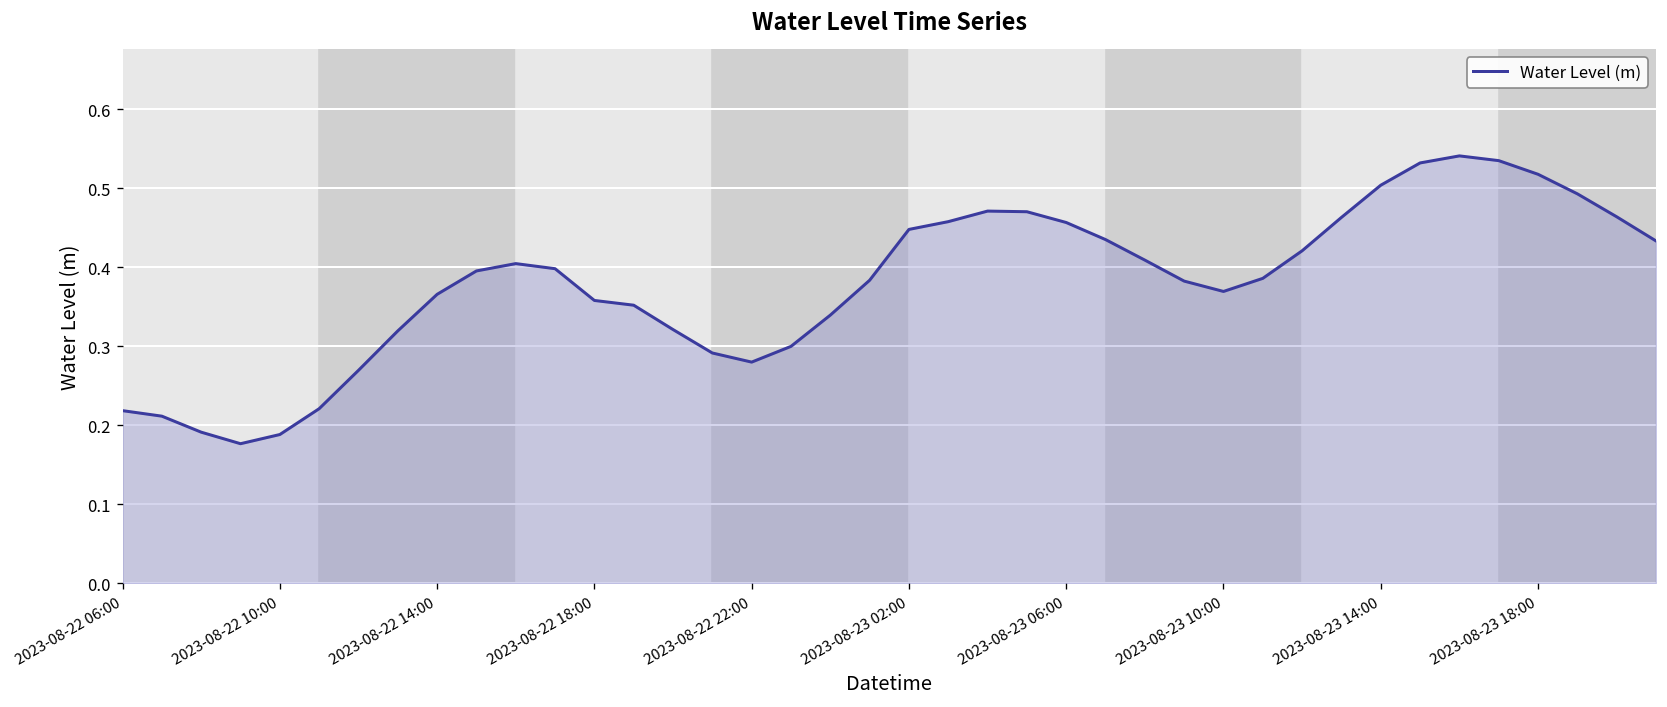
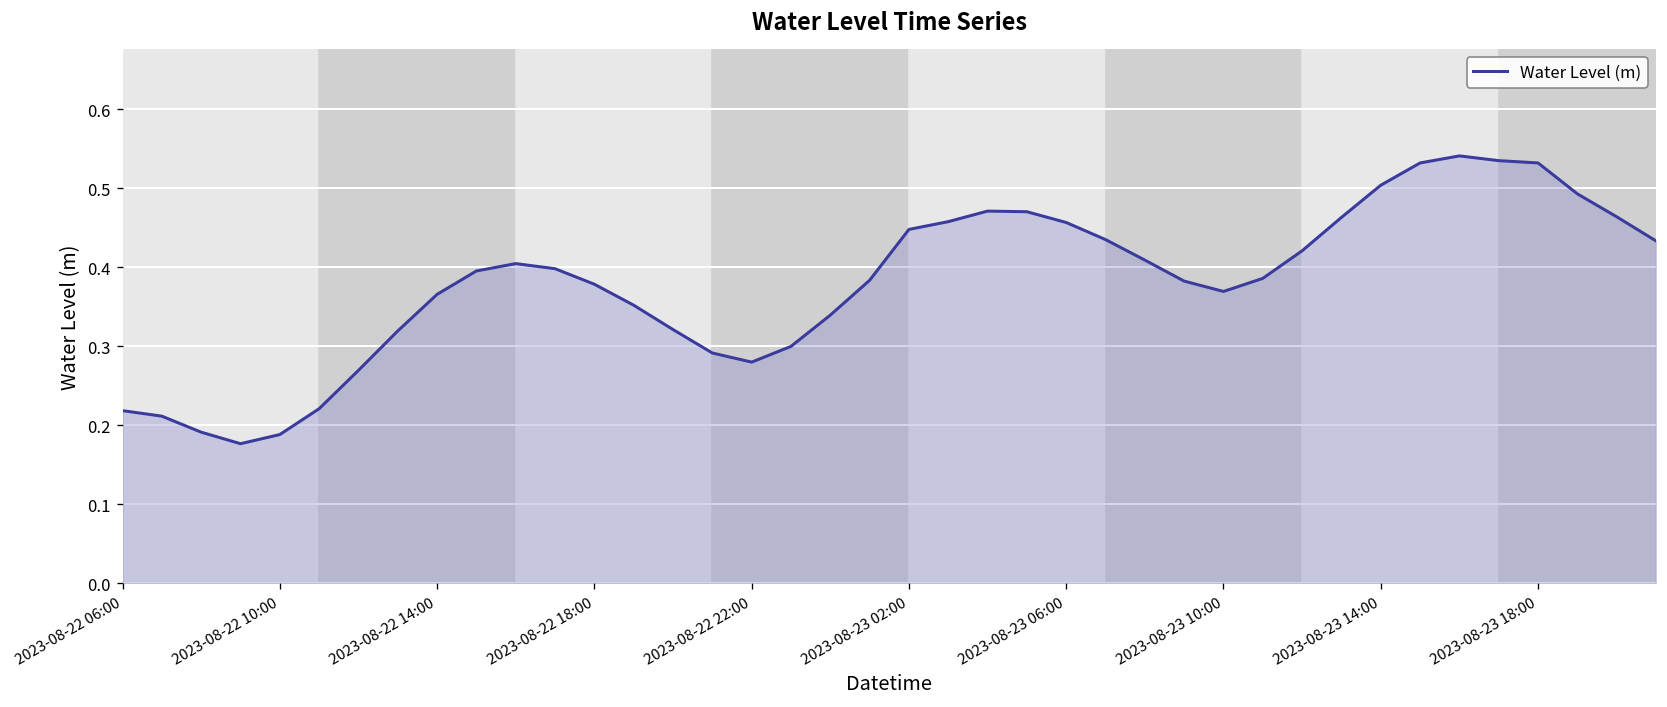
2023-08-22 18:00: 0.36 -> 0.38
2023-08-23 18:00: 0.52 -> 0.53
